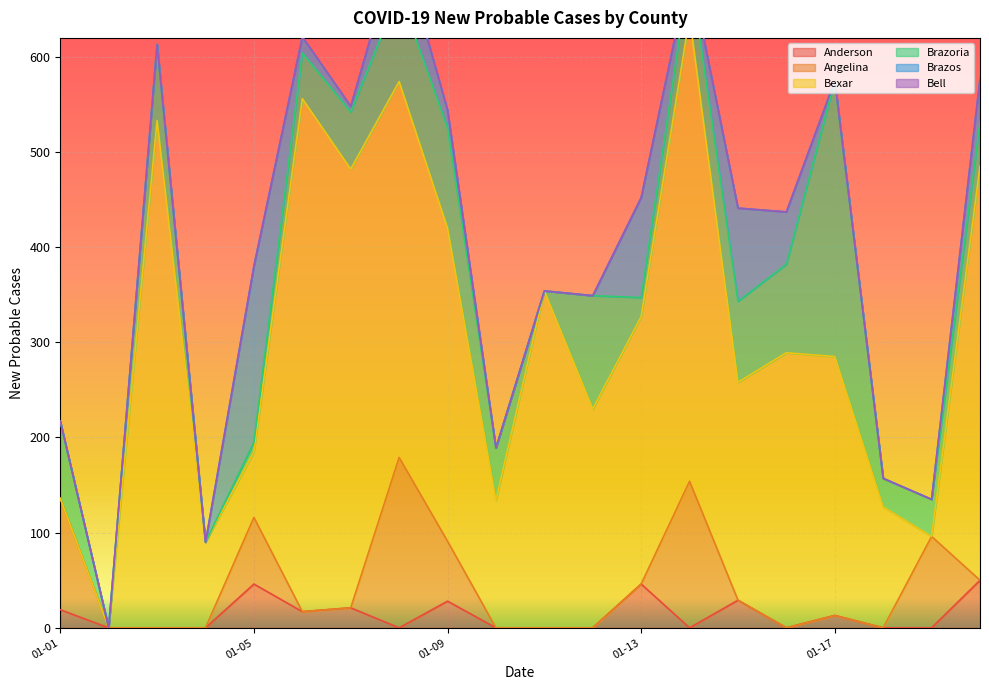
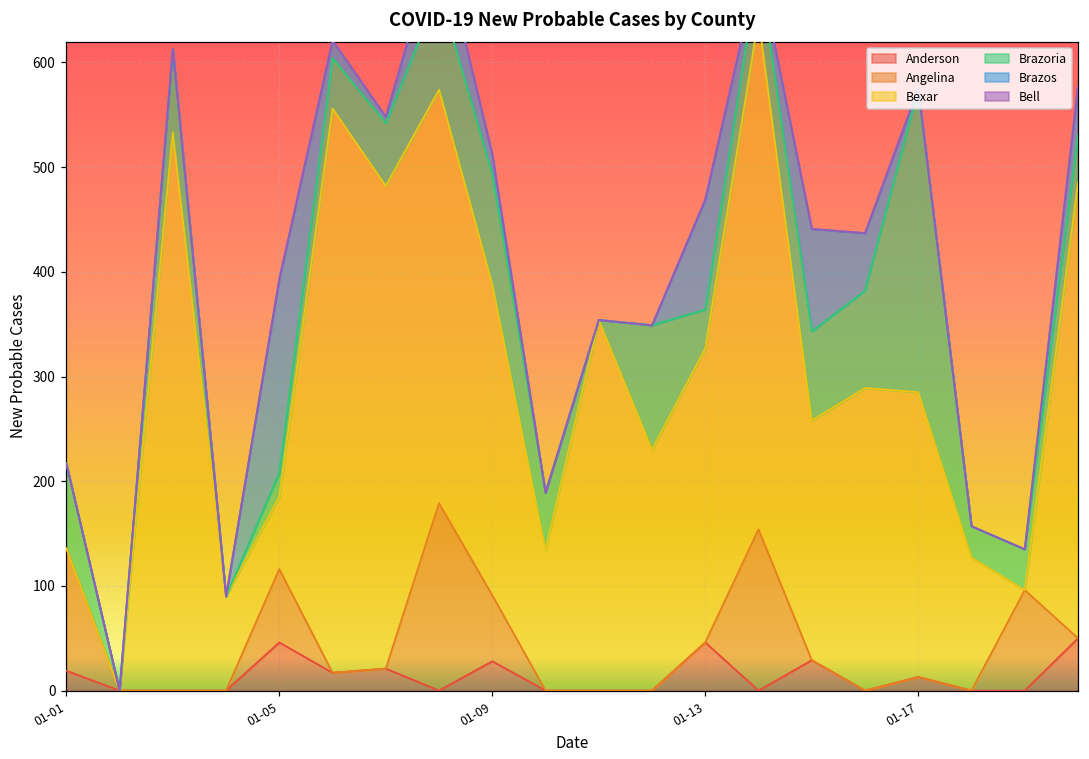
Brazoria, 01-05: 10 -> 20
Bexar, 01-09: 330 -> 300
Brazoria, 01-13: 20 -> 40
